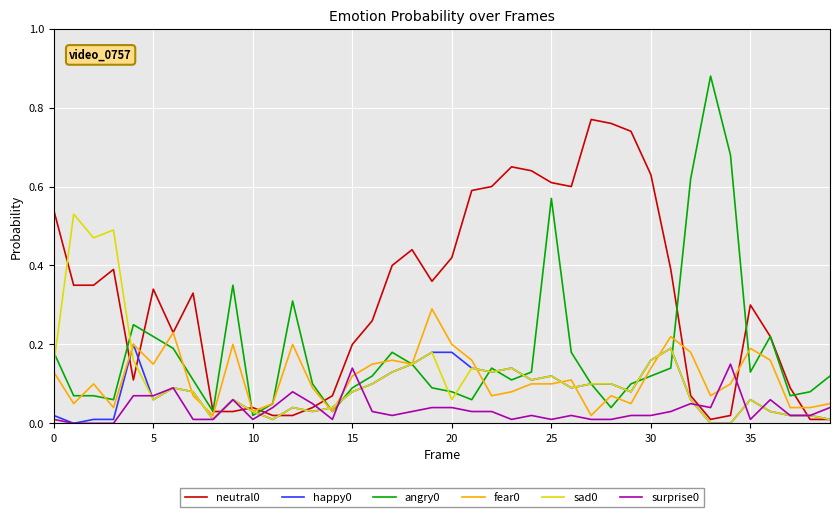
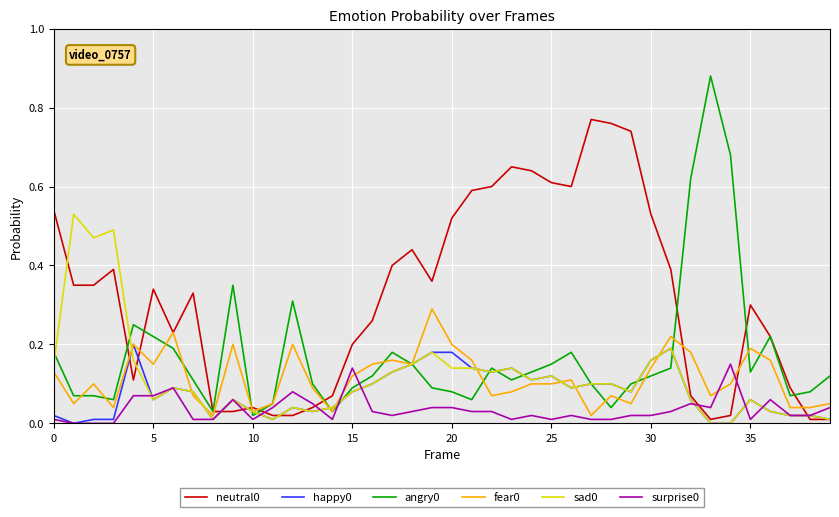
neutral0, 20: 0.42 -> 0.52
sad0, 20: 0.06 -> 0.14
angry0, 25: 0.57 -> 0.15
neutral0, 30: 0.63 -> 0.53
